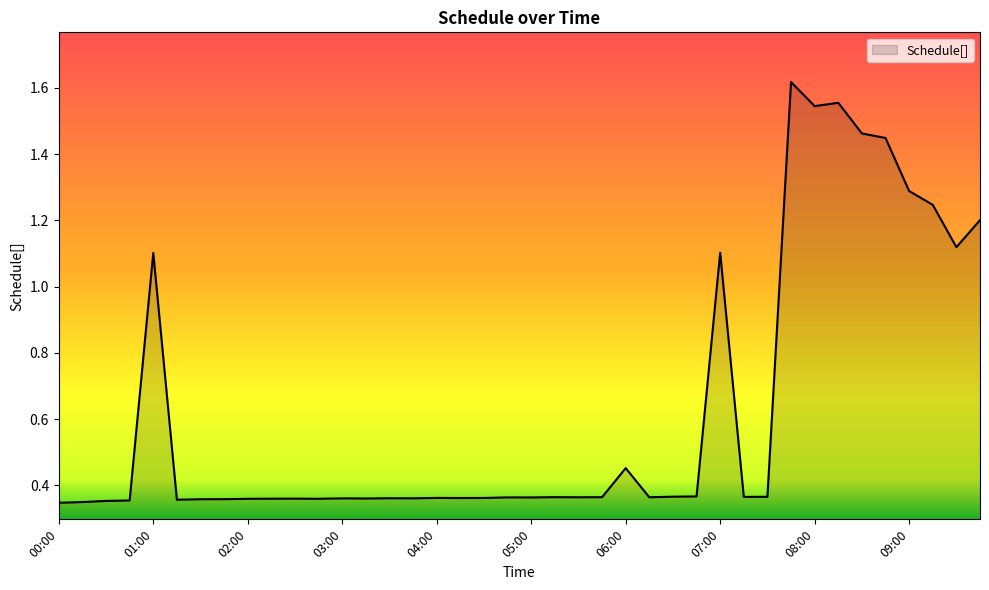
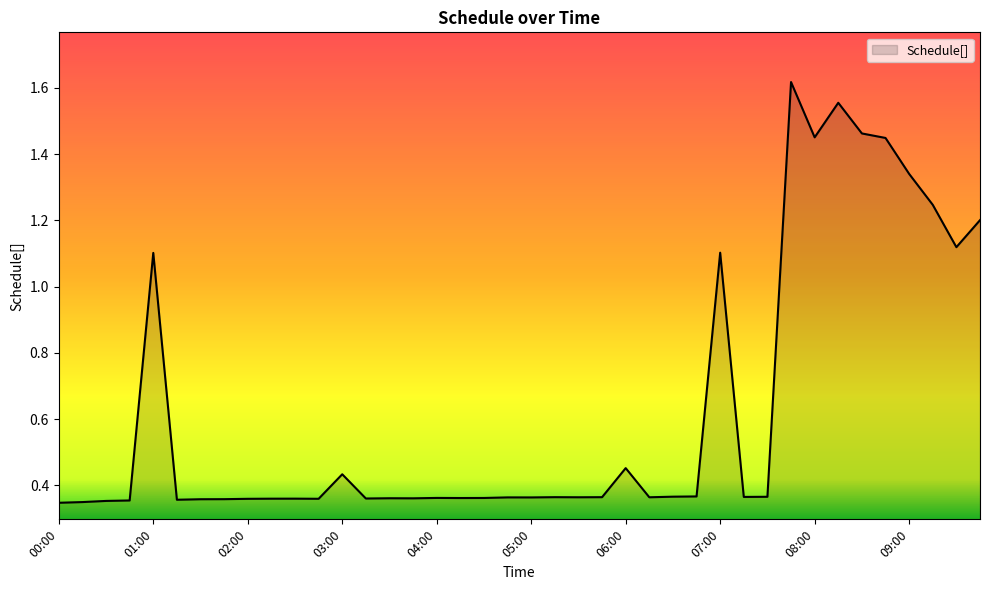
03:00: 0.36 -> 0.43
08:00: 1.54 -> 1.45
09:00: 1.29 -> 1.34
